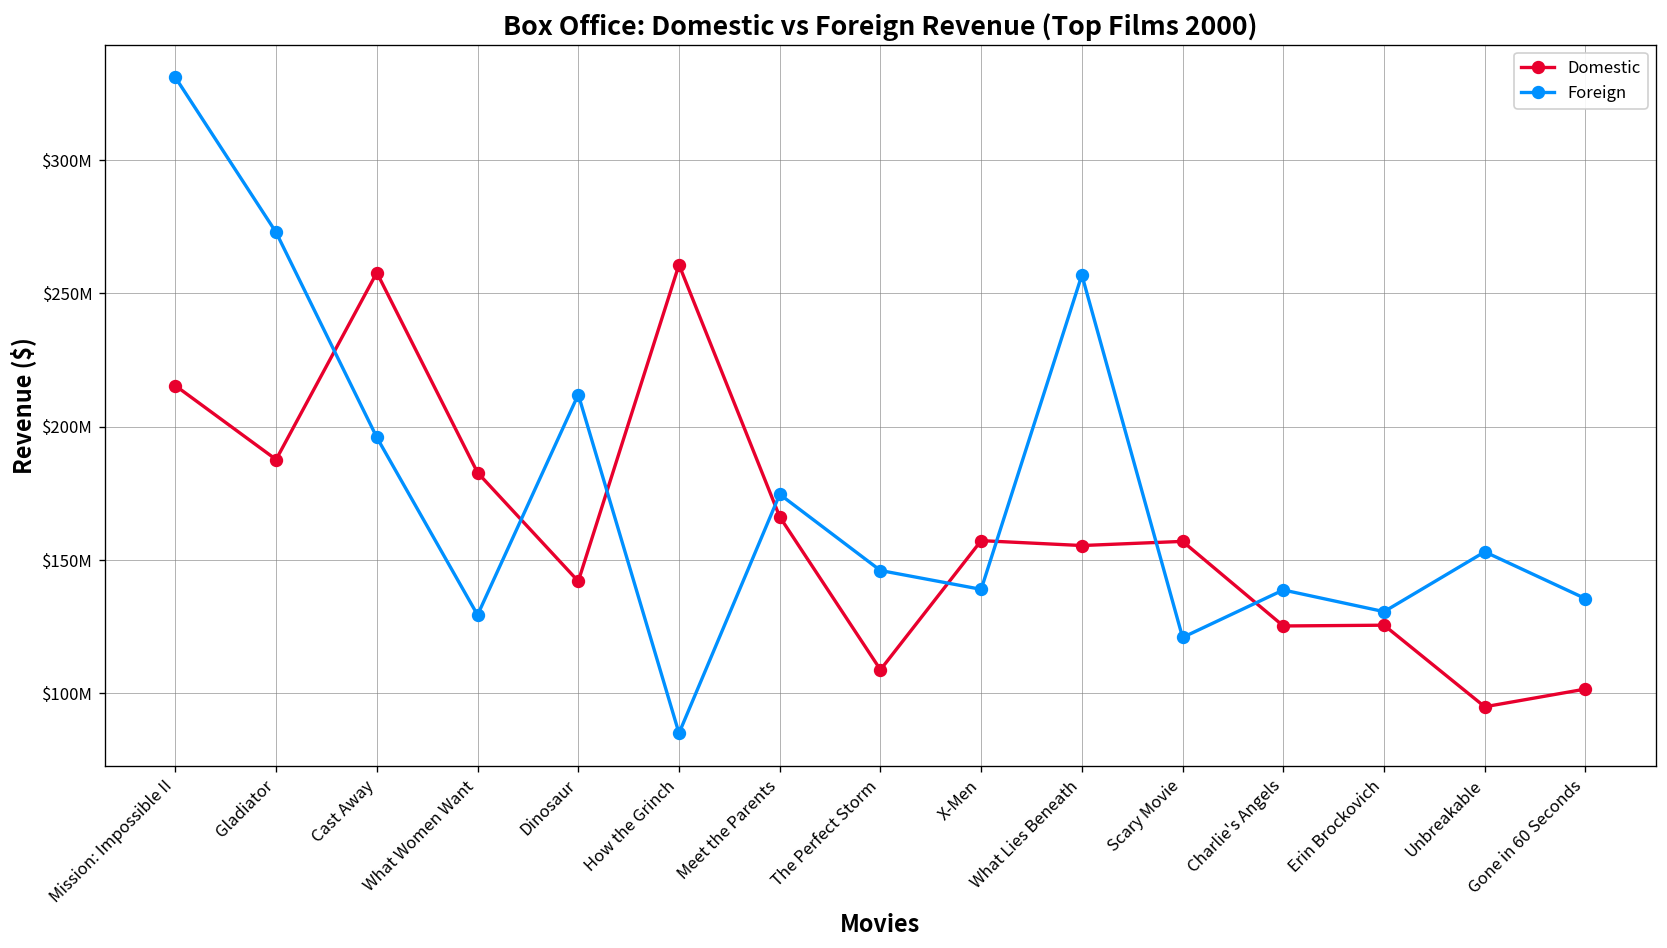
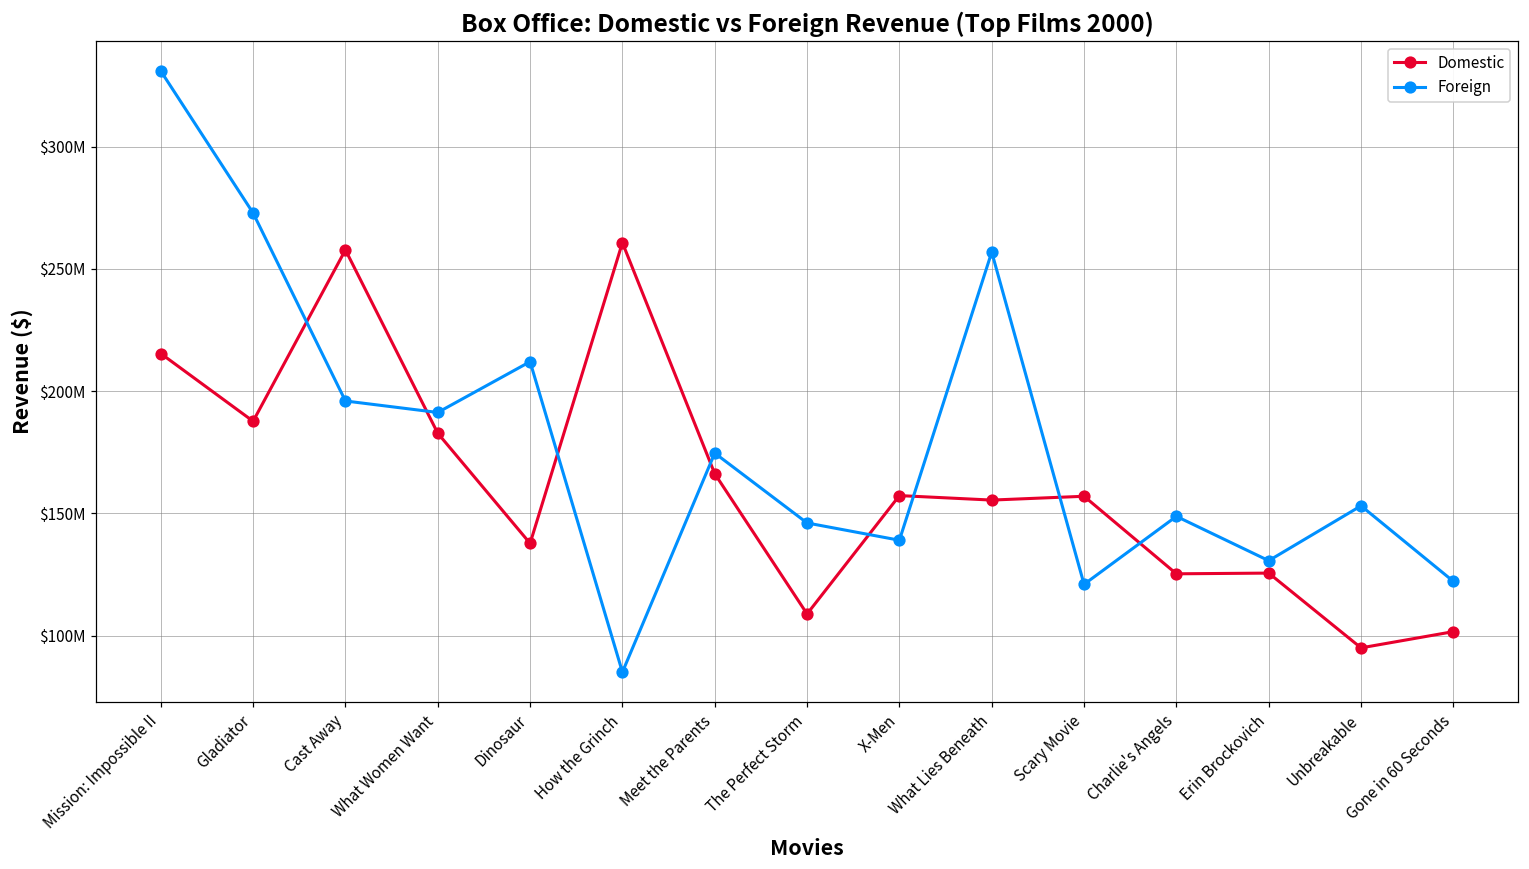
Foreign, What Women Want: $129000000 -> $191000000
Domestic, Dinosaur: $142000000 -> $138000000
Foreign, Charlie's Angels: $139000000 -> $149000000
Foreign, Gone in 60 Seconds: $136000000 -> $122000000
